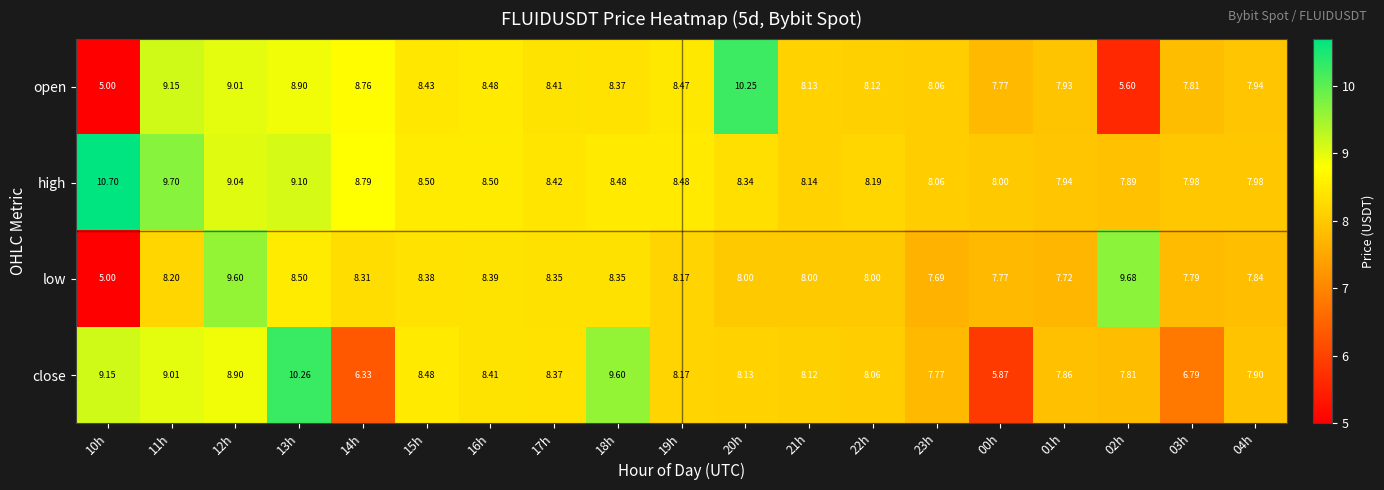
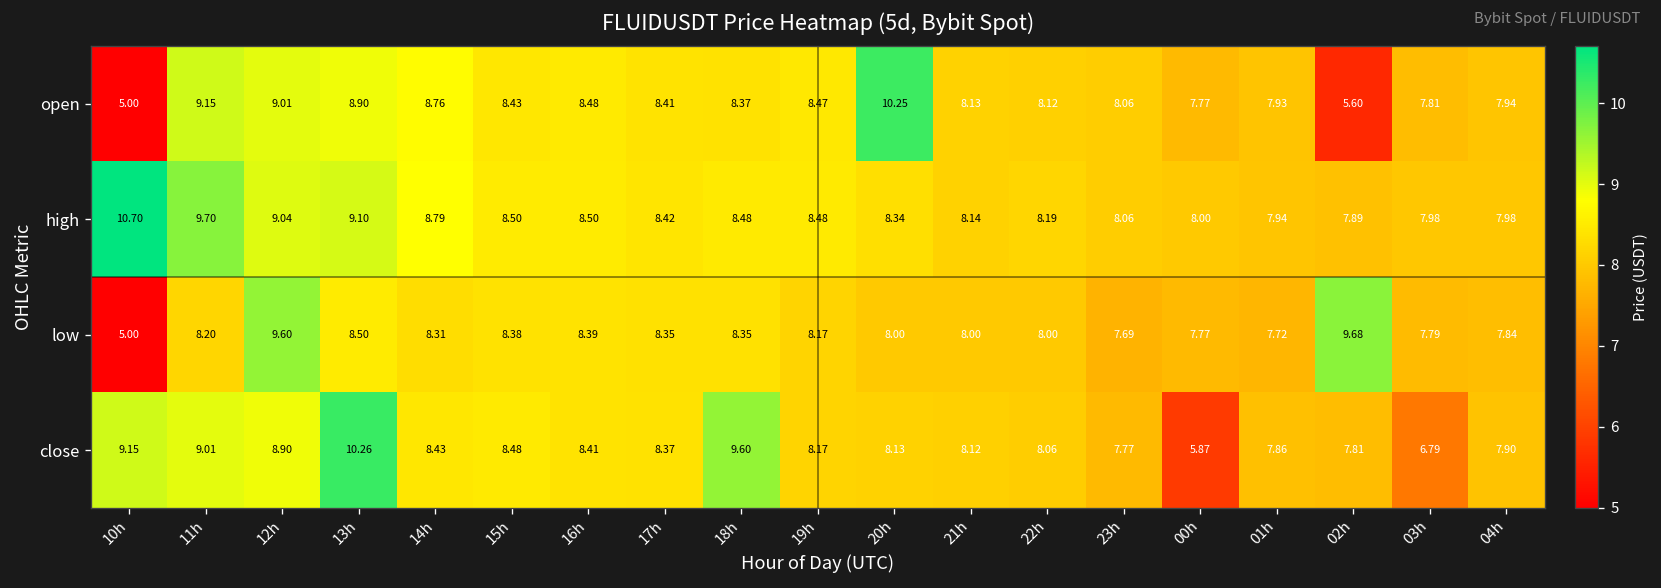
close, 14h: 6.33 -> 8.43
